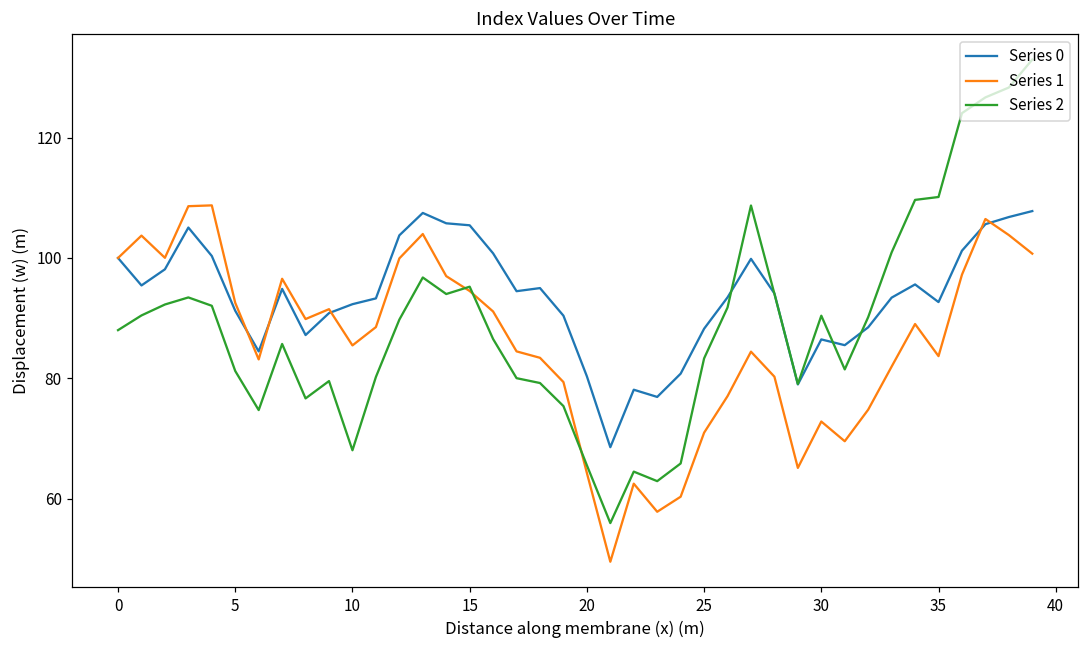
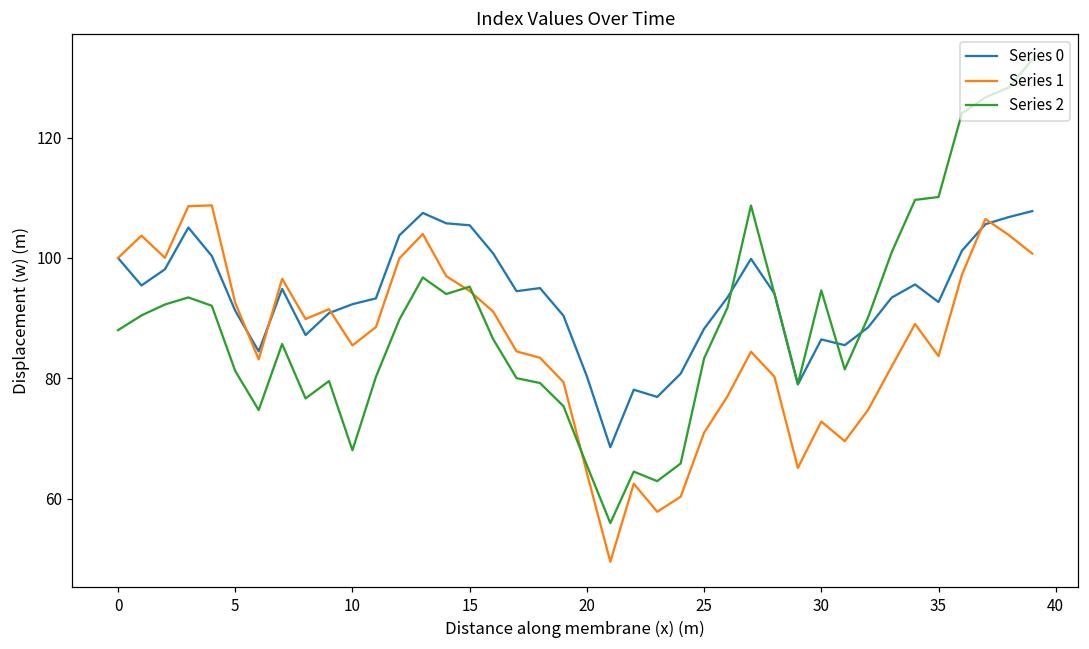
Series 2, 30: 90 -> 95
